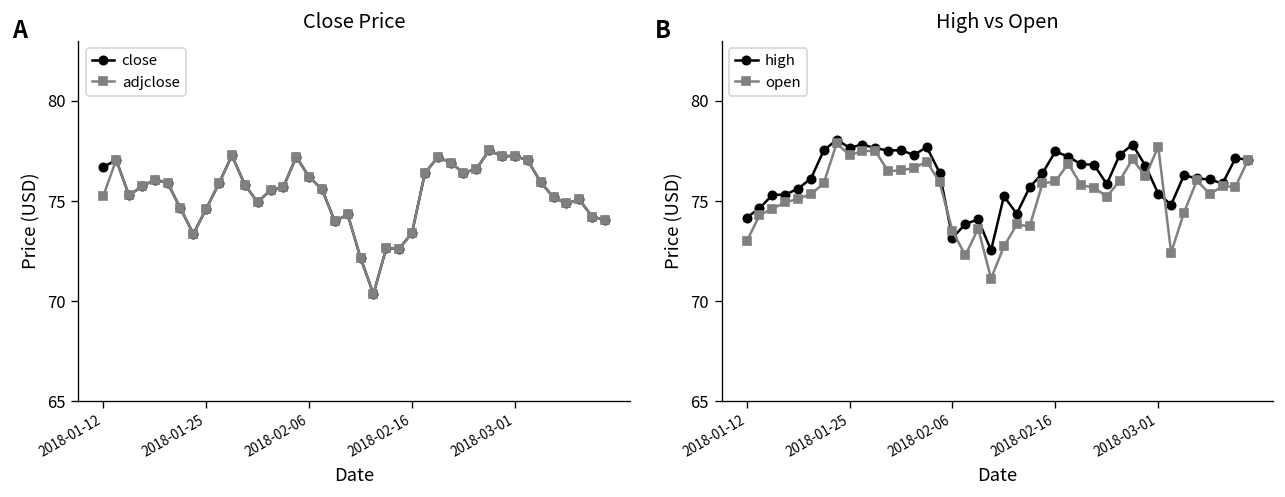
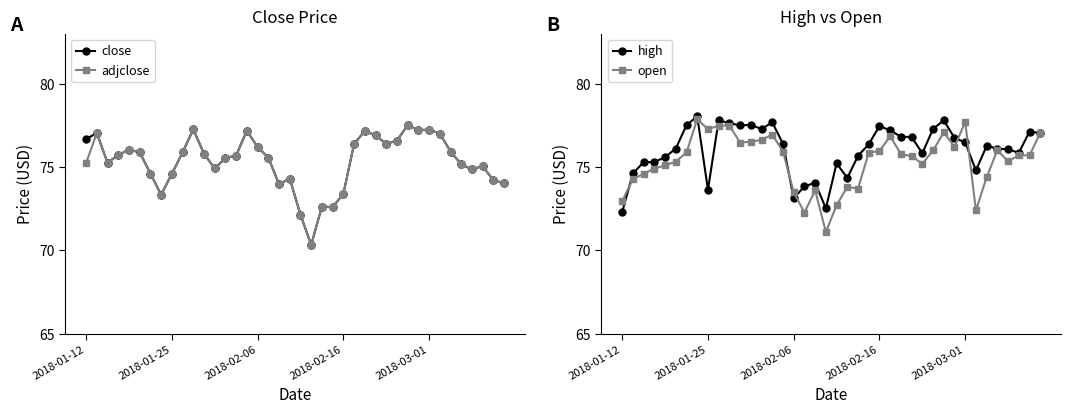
High vs Open, high, 2018-01-12: 74.2 -> 72.3
High vs Open, high, 2018-01-25: 77.7 -> 73.6
High vs Open, high, 2018-03-01: 75.4 -> 76.5
